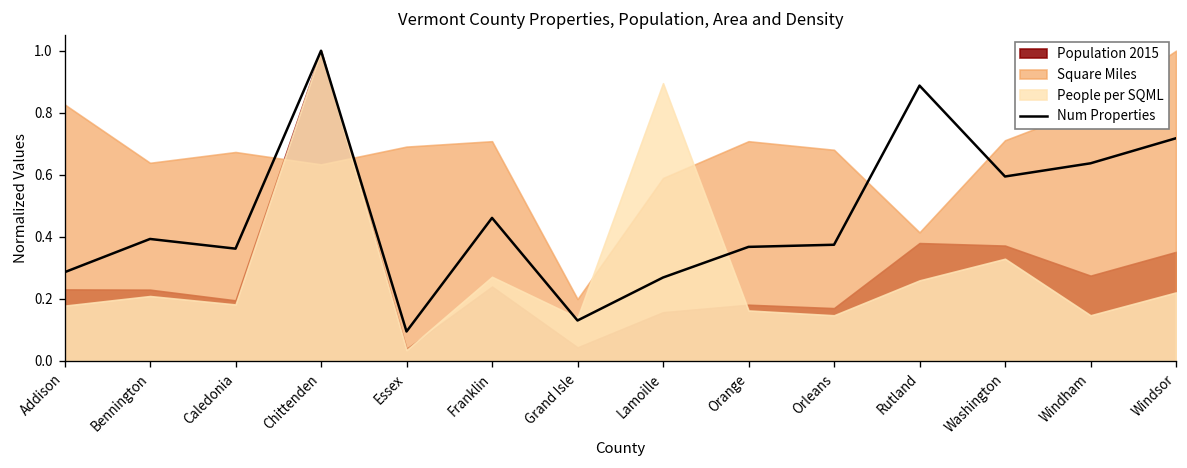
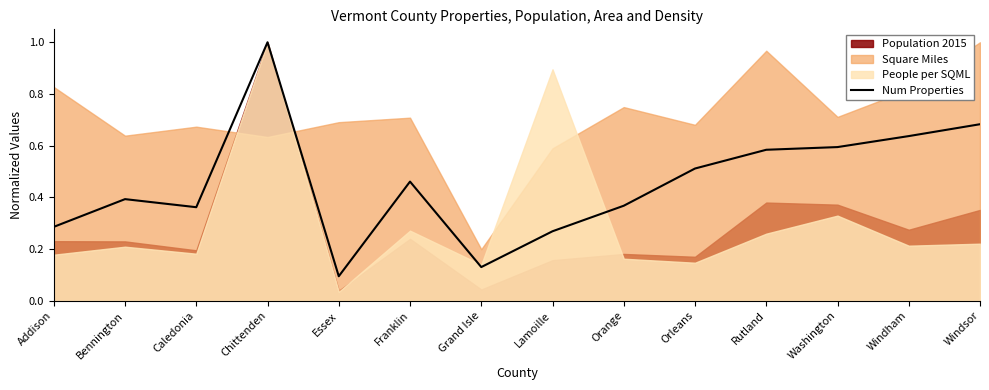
Square Miles, Orange: 0.71 -> 0.75
Num Properties, Orleans: 0.37 -> 0.51
Num Properties, Rutland: 0.89 -> 0.58
Square Miles, Rutland: 0.41 -> 0.97
People per SQML, Windham: 0.15 -> 0.21
Num Properties, Windsor: 0.72 -> 0.68
